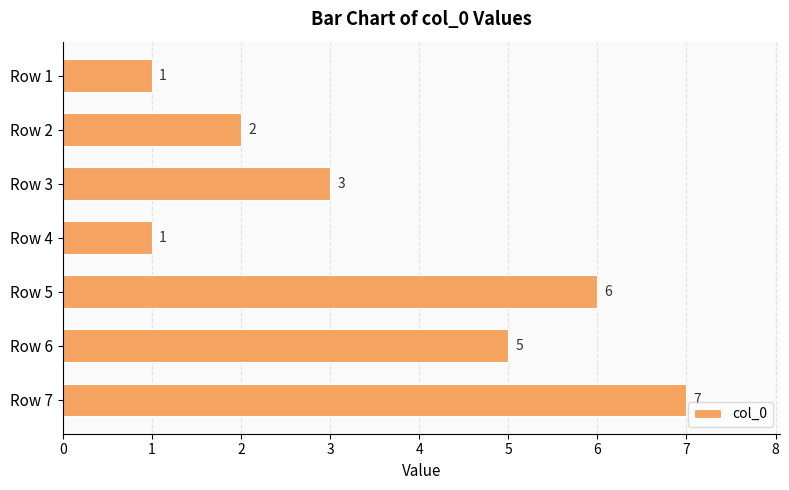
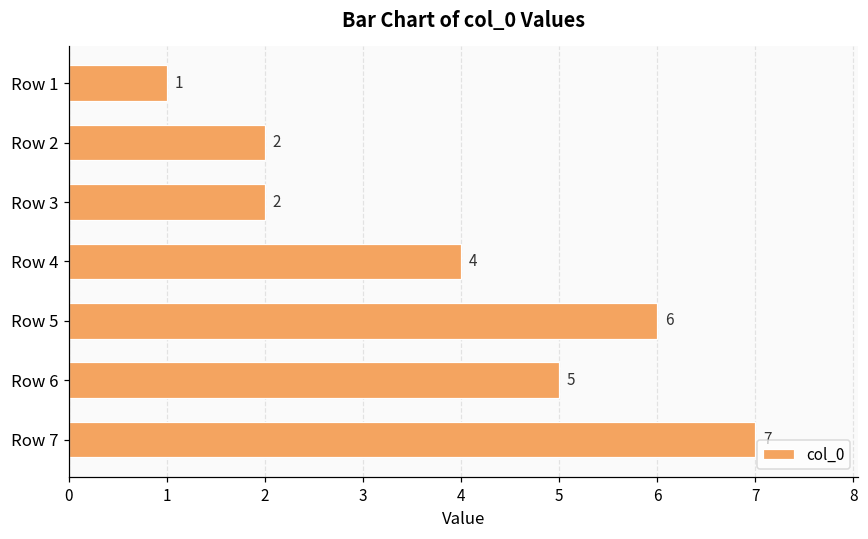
Row 3: 3 -> 2
Row 4: 1 -> 4
